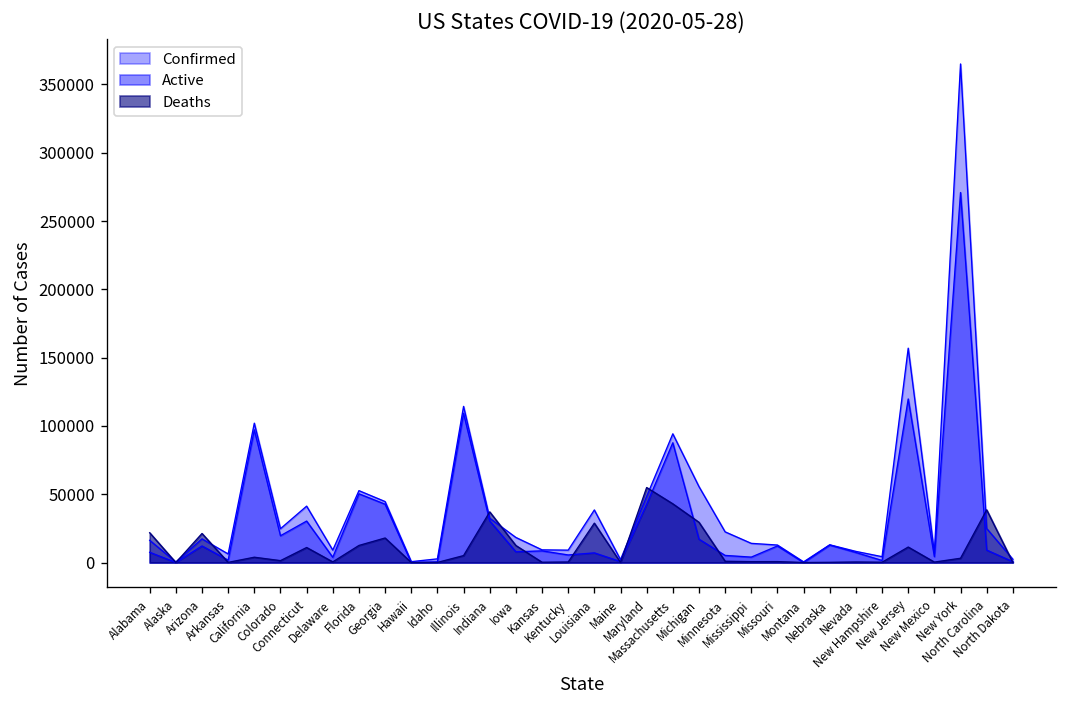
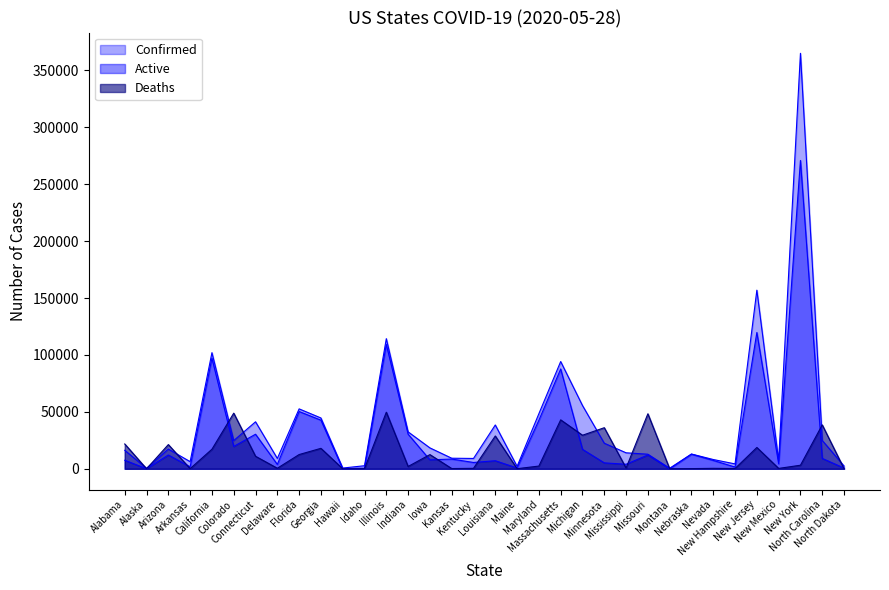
Deaths, California: 4000 -> 17000
Deaths, Colorado: 1000 -> 49000
Deaths, Illinois: 5000 -> 50000
Deaths, Indiana: 37000 -> 2000
Deaths, Maryland: 55000 -> 2000
Deaths, Minnesota: 1000 -> 36000
Deaths, Missouri: 1000 -> 48000
Deaths, New Jersey: 11000 -> 19000
